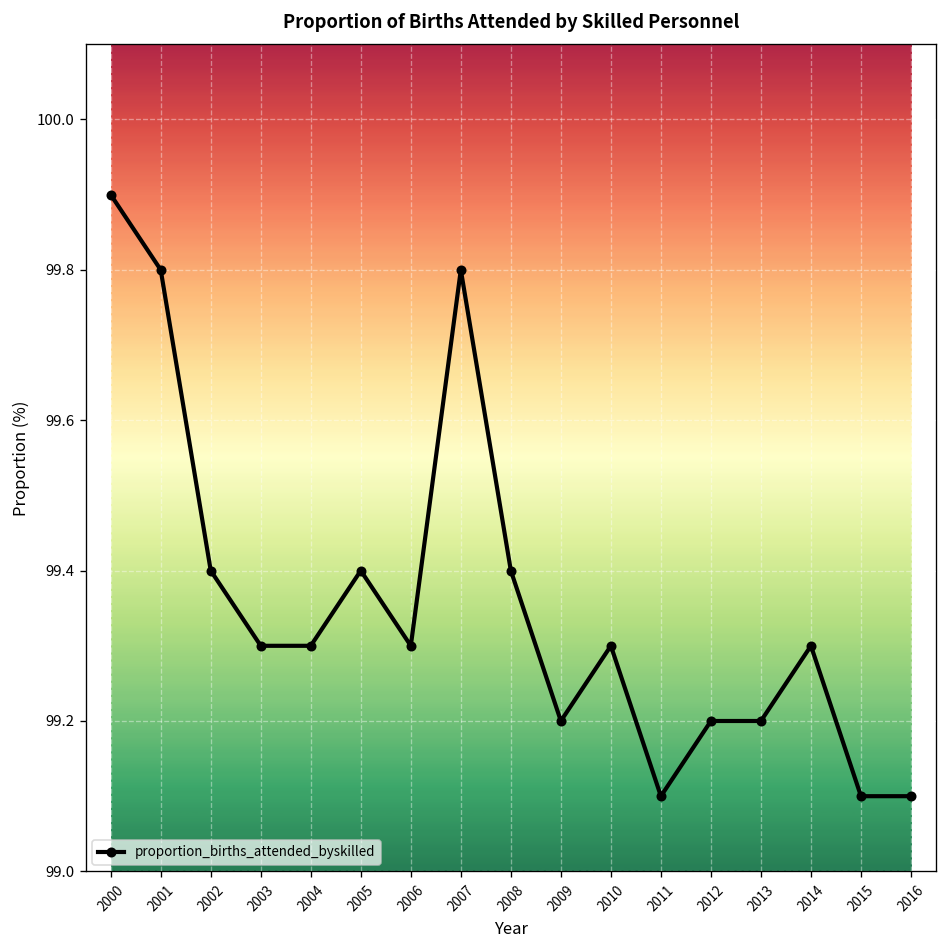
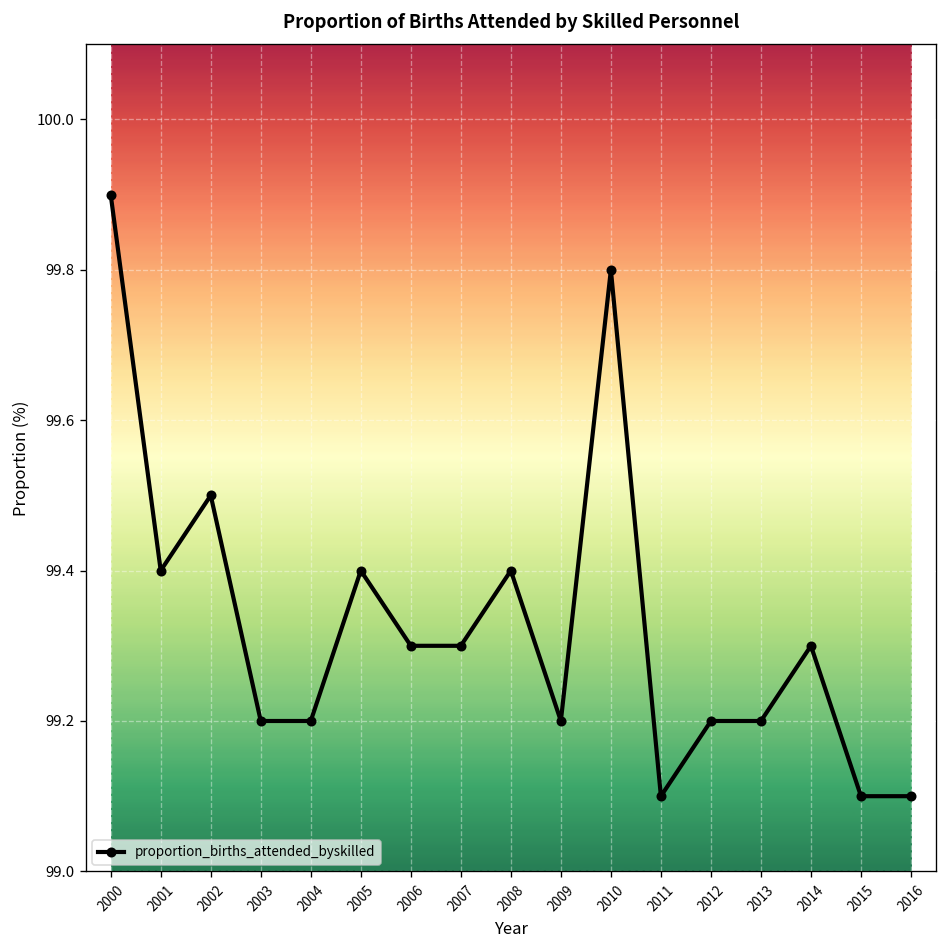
2001: 99.8 -> 99.4
2002: 99.4 -> 99.5
2003: 99.3 -> 99.2
2004: 99.3 -> 99.2
2007: 99.8 -> 99.3
2010: 99.3 -> 99.8
